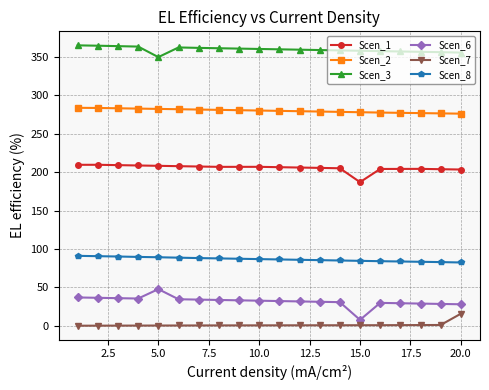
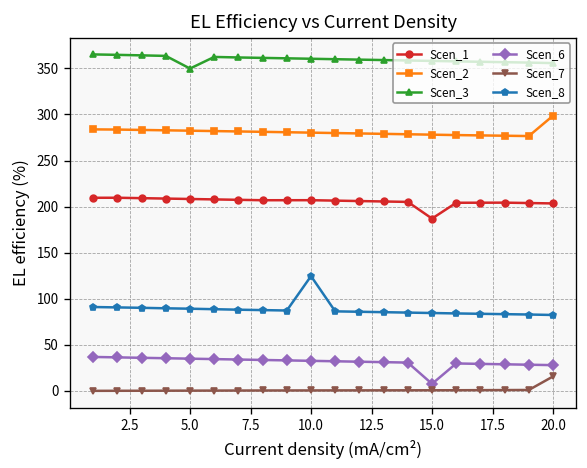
Scen_6, 5.0: 50 -> 30
Scen_8, 10.0: 90 -> 120
Scen_2, 20.0: 280 -> 300
